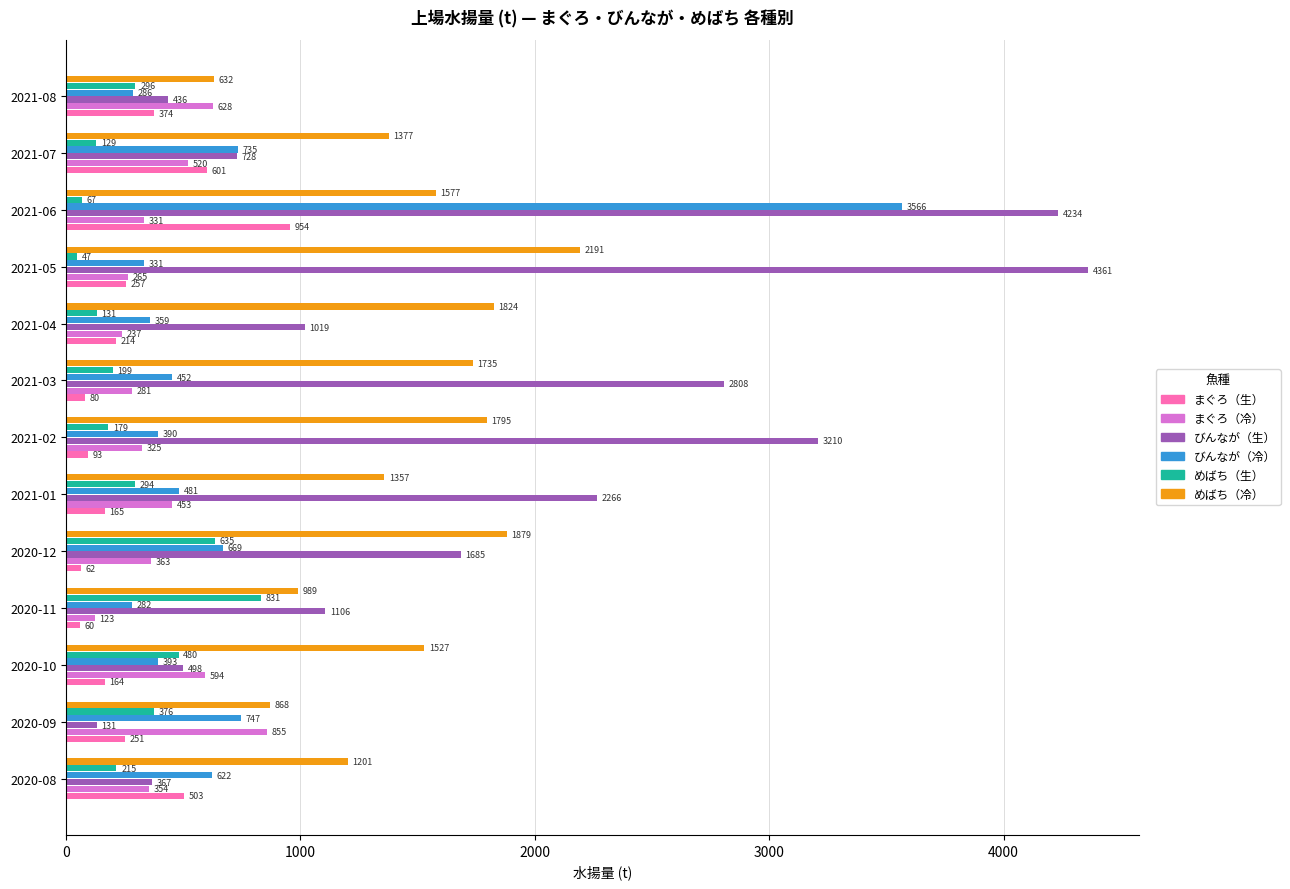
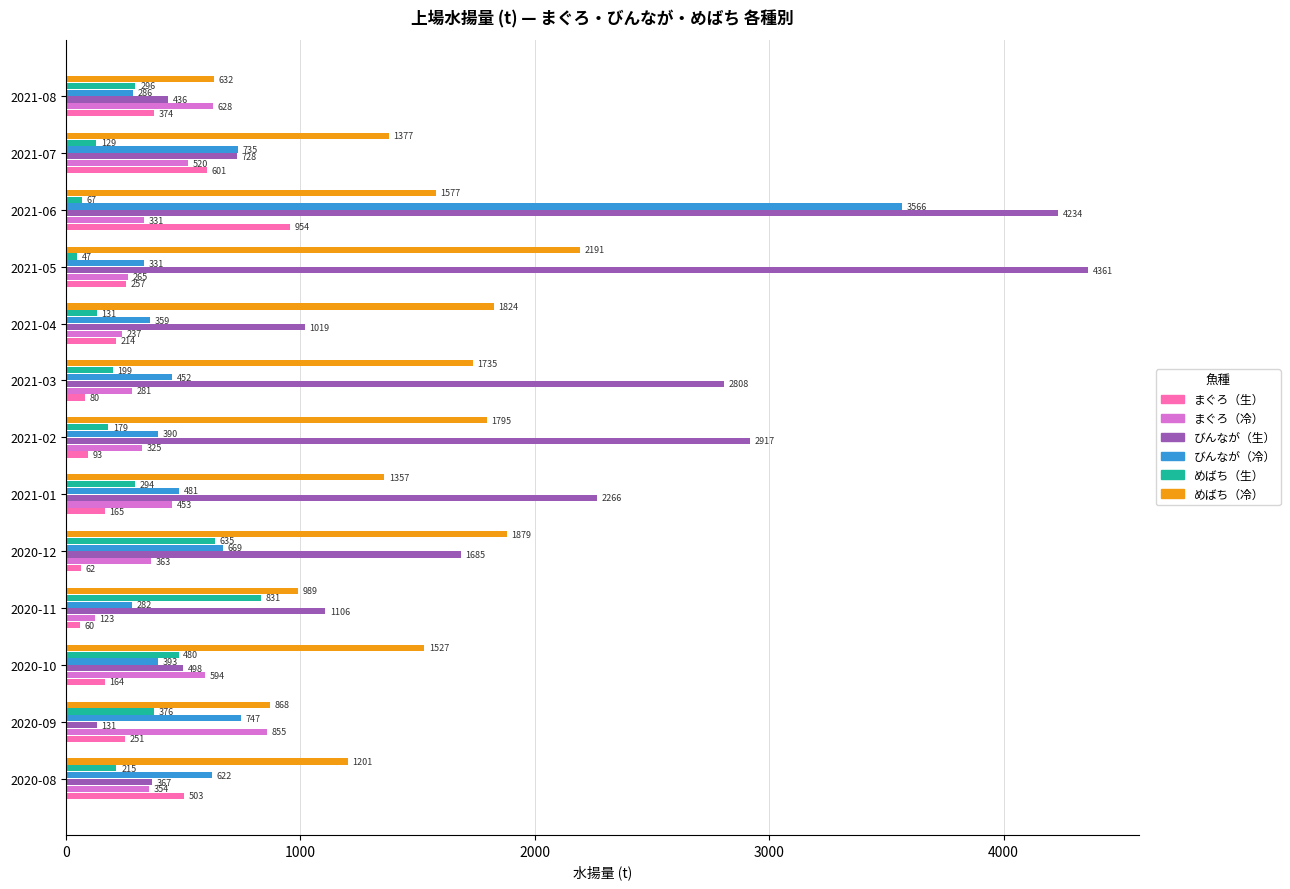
びんなが（生）, 2021-02: 3210 -> 2917
